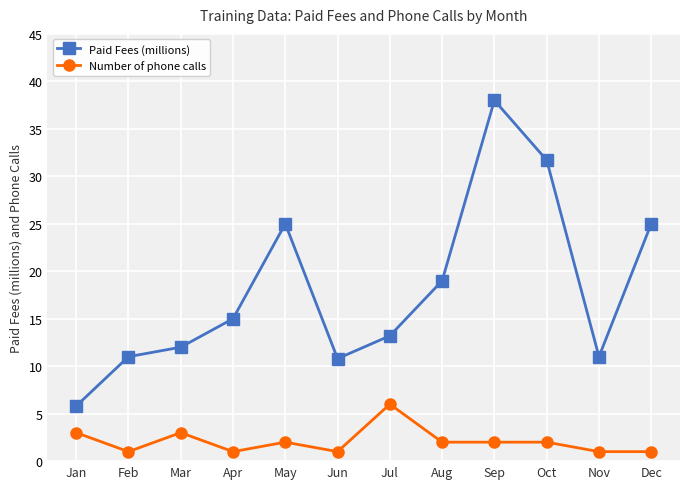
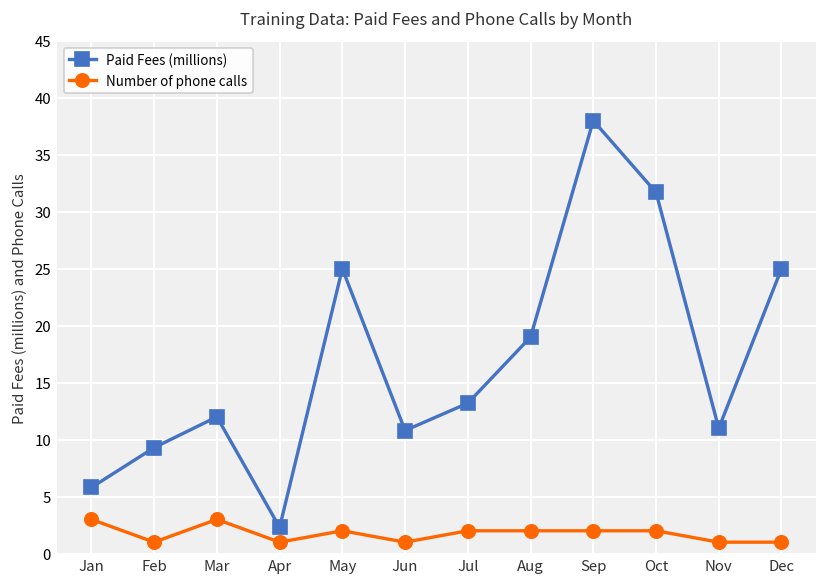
Paid Fees (millions), Feb: 11 -> 9
Paid Fees (millions), Apr: 15 -> 2
Number of phone calls, Jul: 6 -> 2
